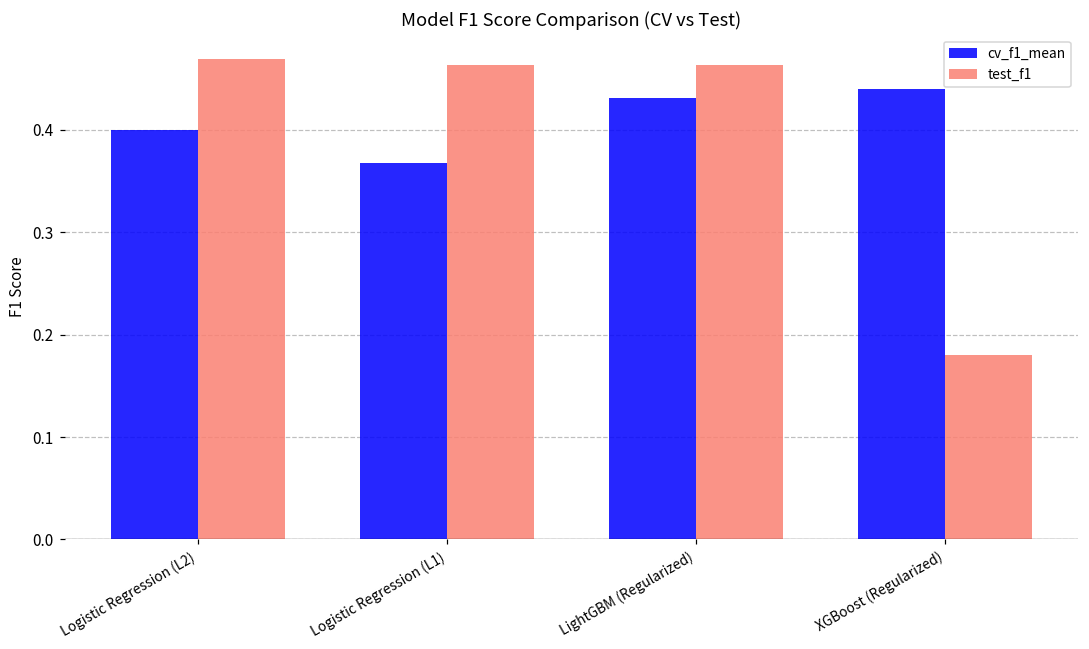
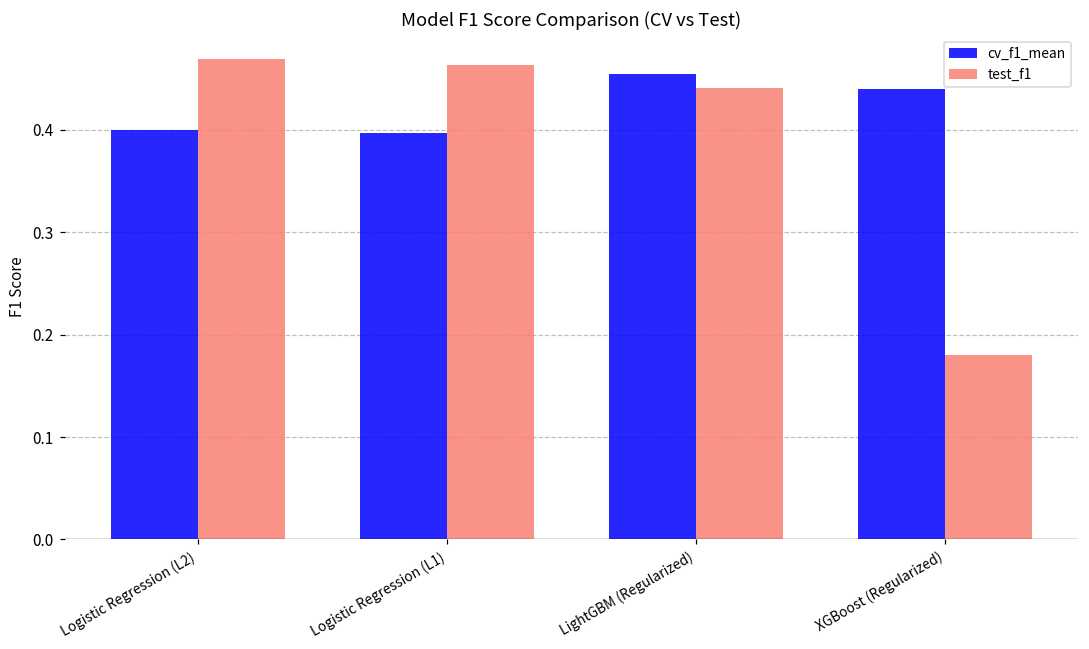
cv_f1_mean, Logistic Regression (L1): 0.37 -> 0.40
cv_f1_mean, LightGBM (Regularized): 0.43 -> 0.46
test_f1, LightGBM (Regularized): 0.46 -> 0.44
